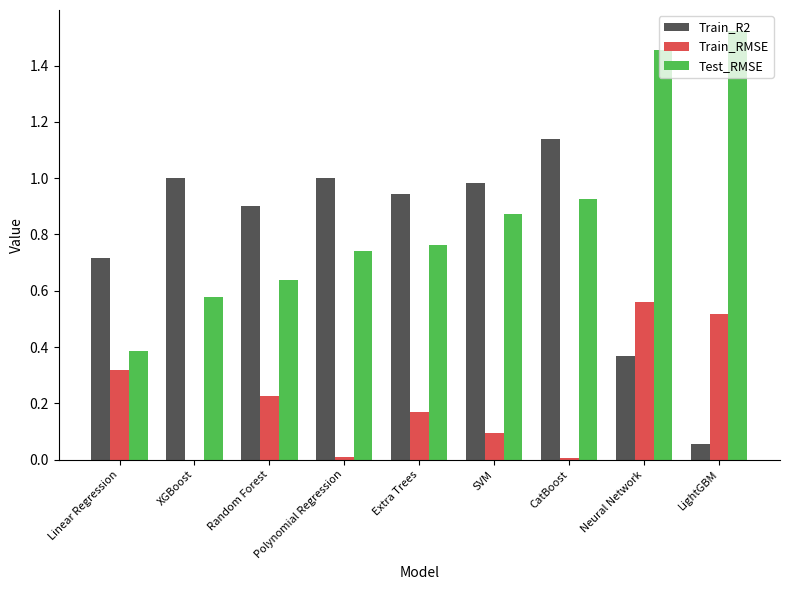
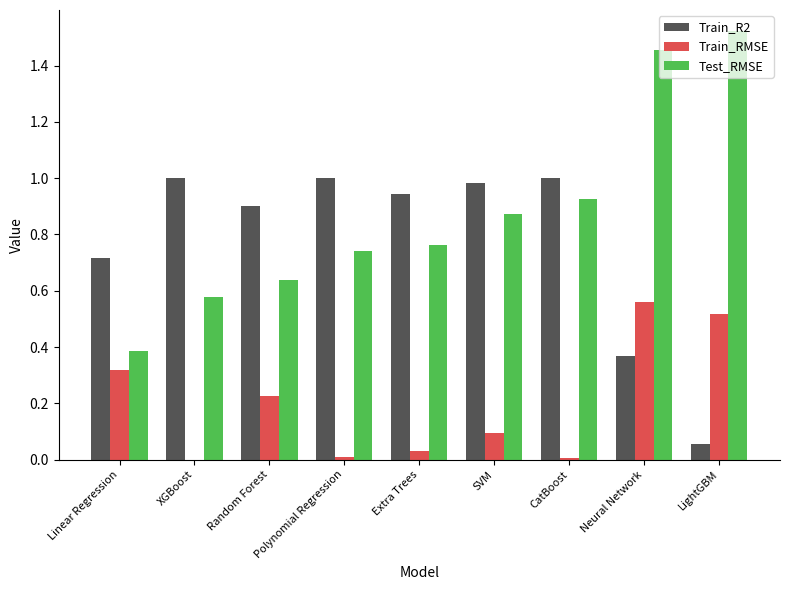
Train_RMSE, Extra Trees: 0.17 -> 0.03
Train_R2, CatBoost: 1.14 -> 1.00
